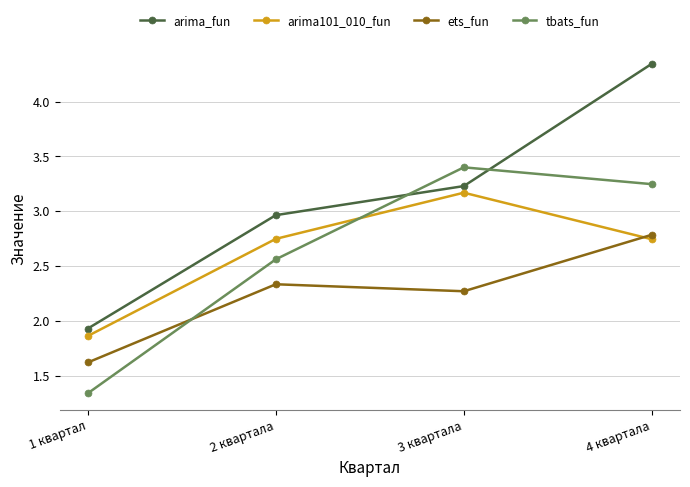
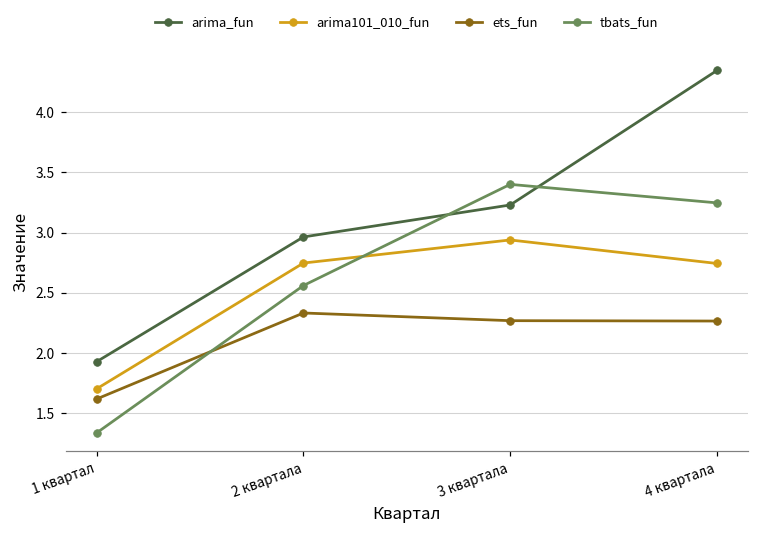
arima101_010_fun, 1 квартал: 1.86 -> 1.70
arima101_010_fun, 3 квартала: 3.17 -> 2.94
ets_fun, 4 квартала: 2.79 -> 2.27
